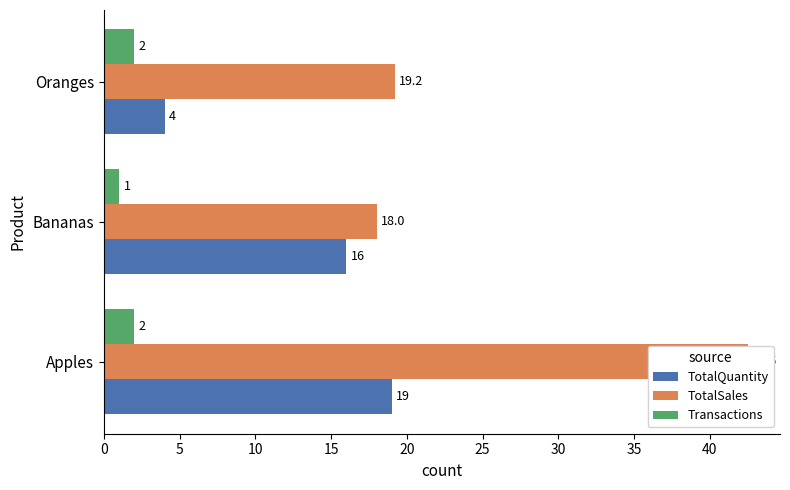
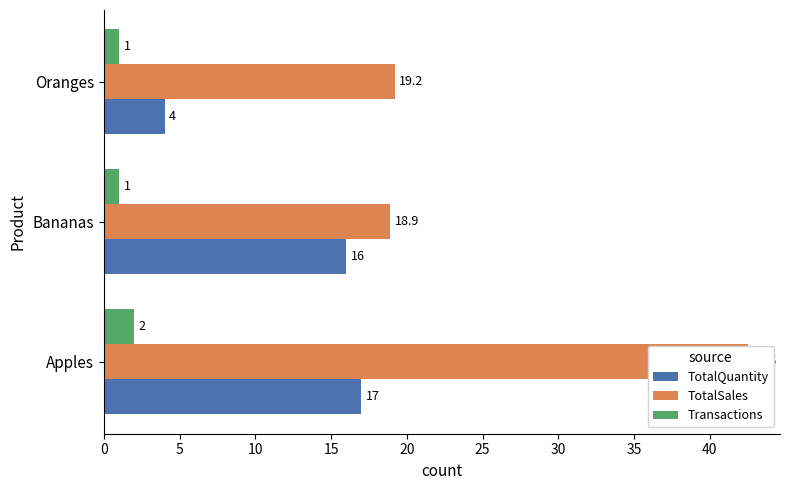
Transactions, Oranges: 2 -> 1
TotalSales, Bananas: 18.0 -> 18.9
TotalQuantity, Apples: 19 -> 17
